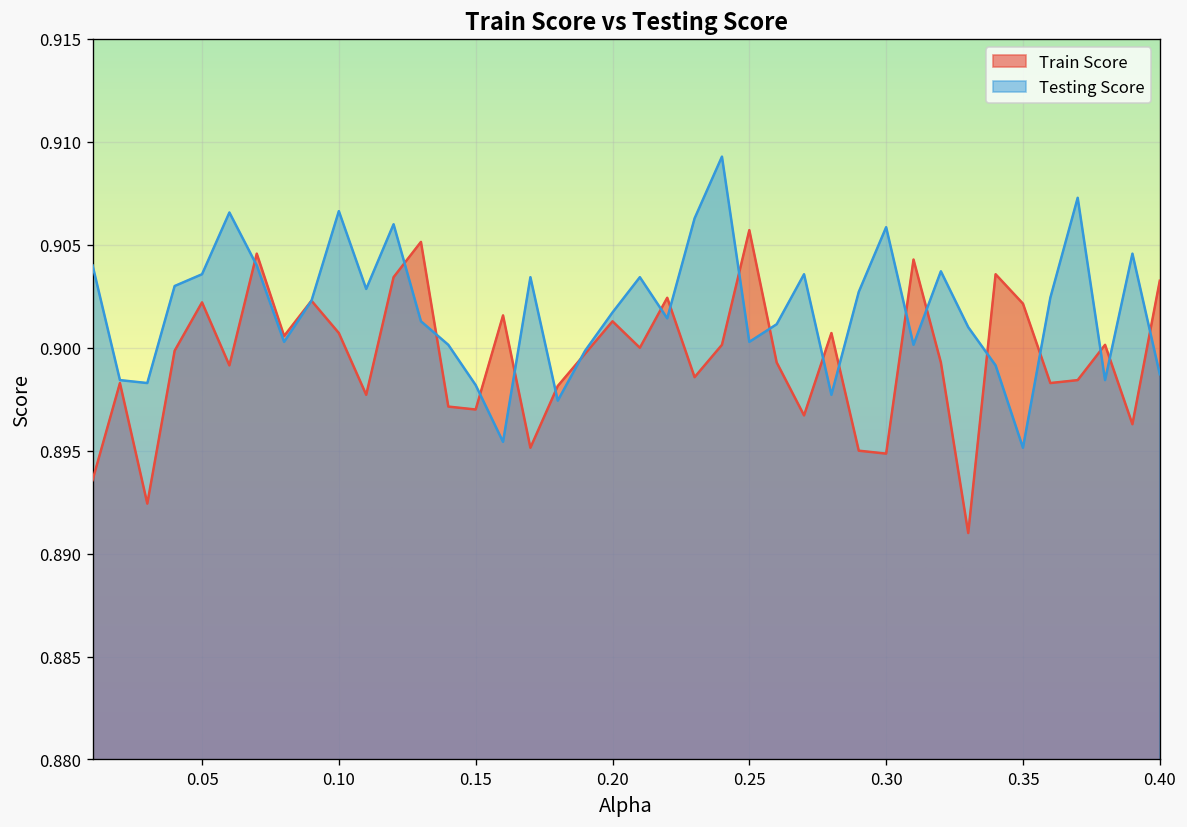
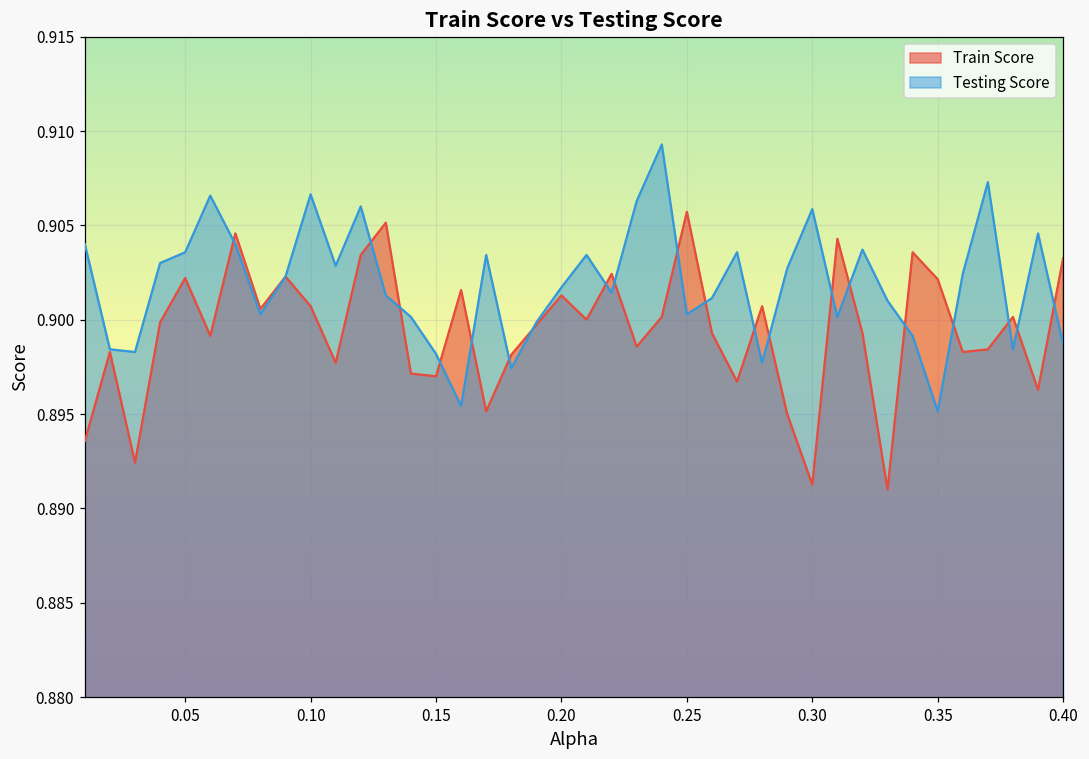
Train Score, 0.30: 0.8949 -> 0.8913
